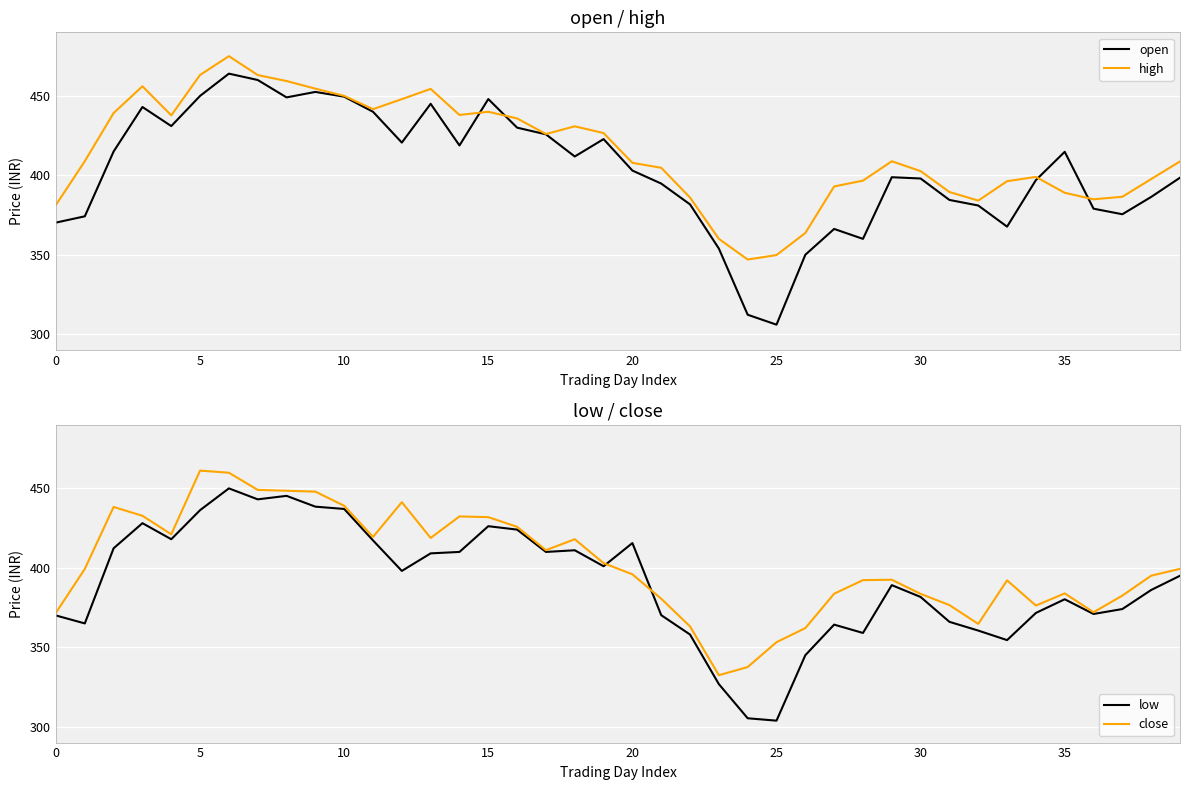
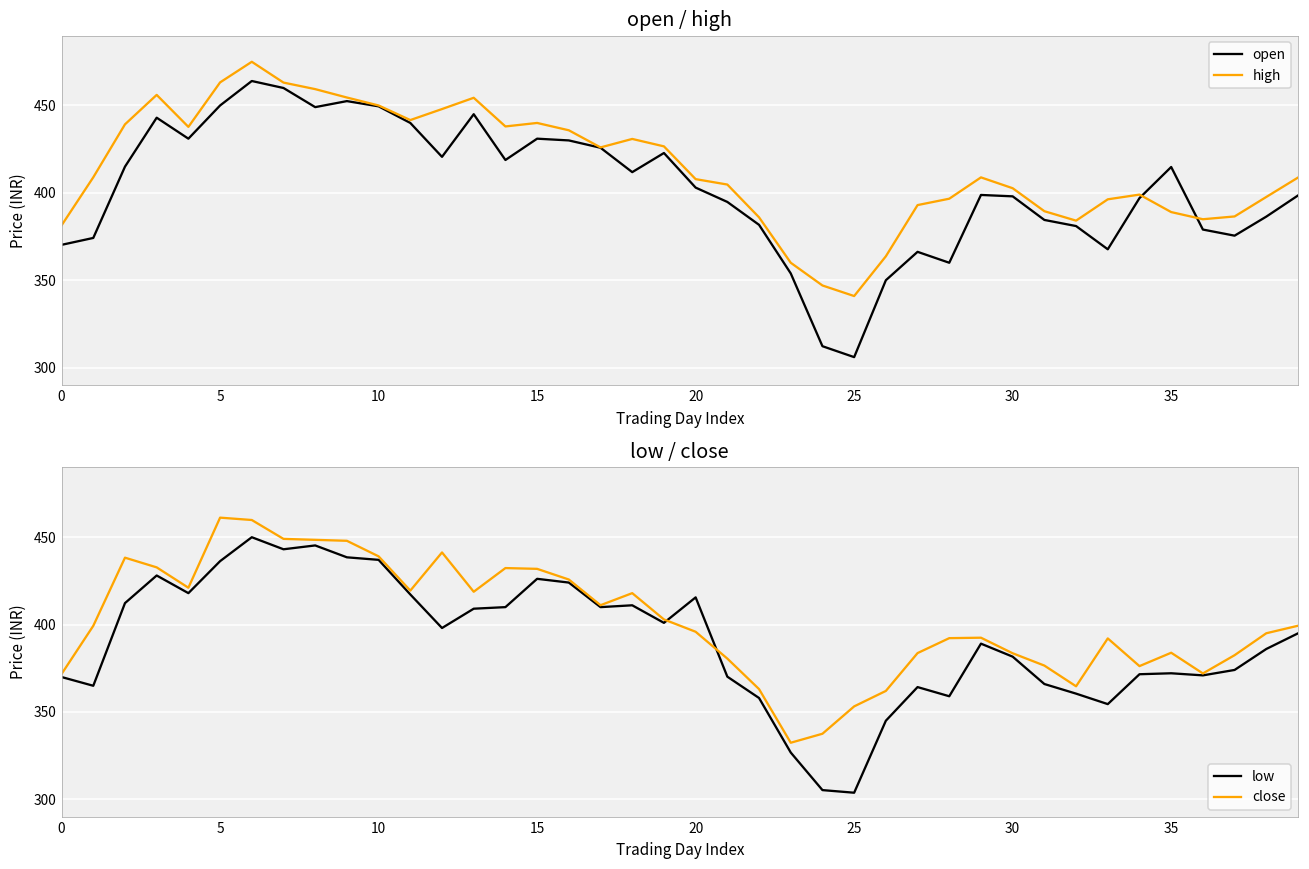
open / high, open, 15: 448 -> 431
open / high, high, 25: 350 -> 341
low / close, low, 35: 380 -> 372
